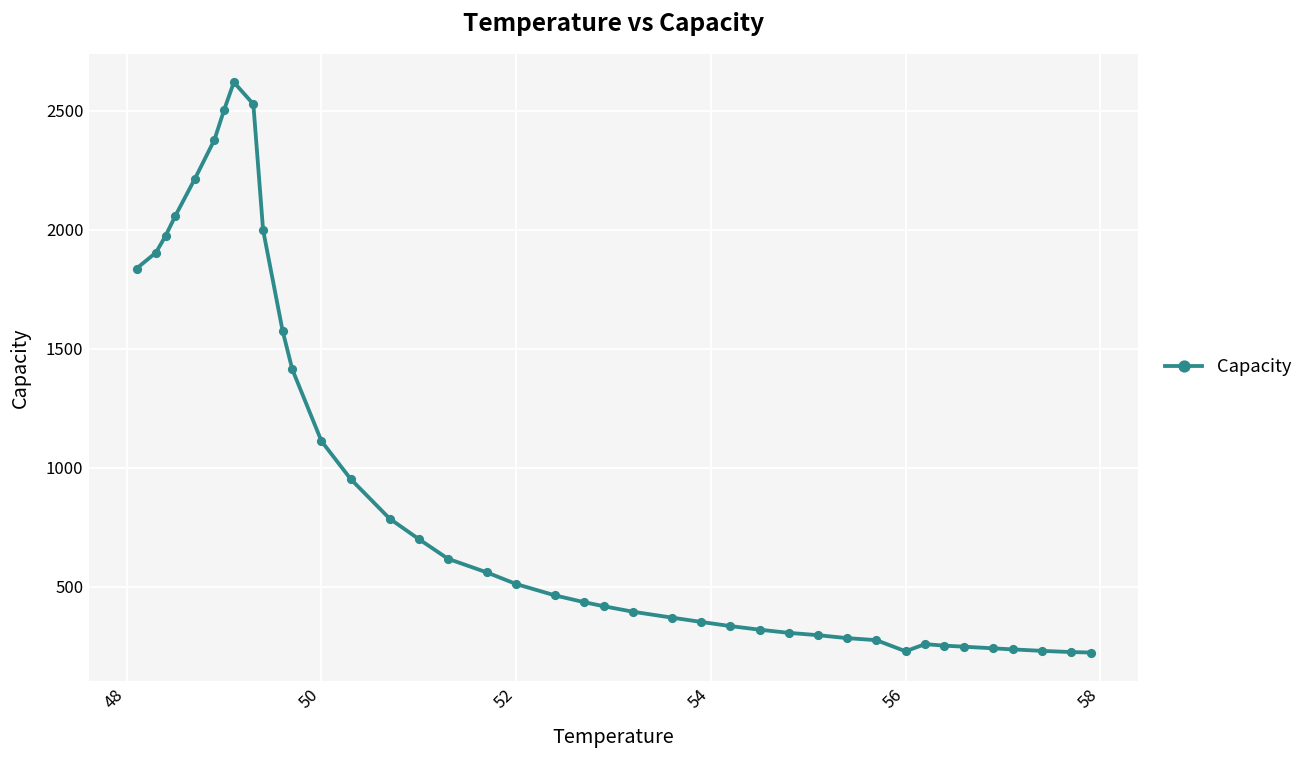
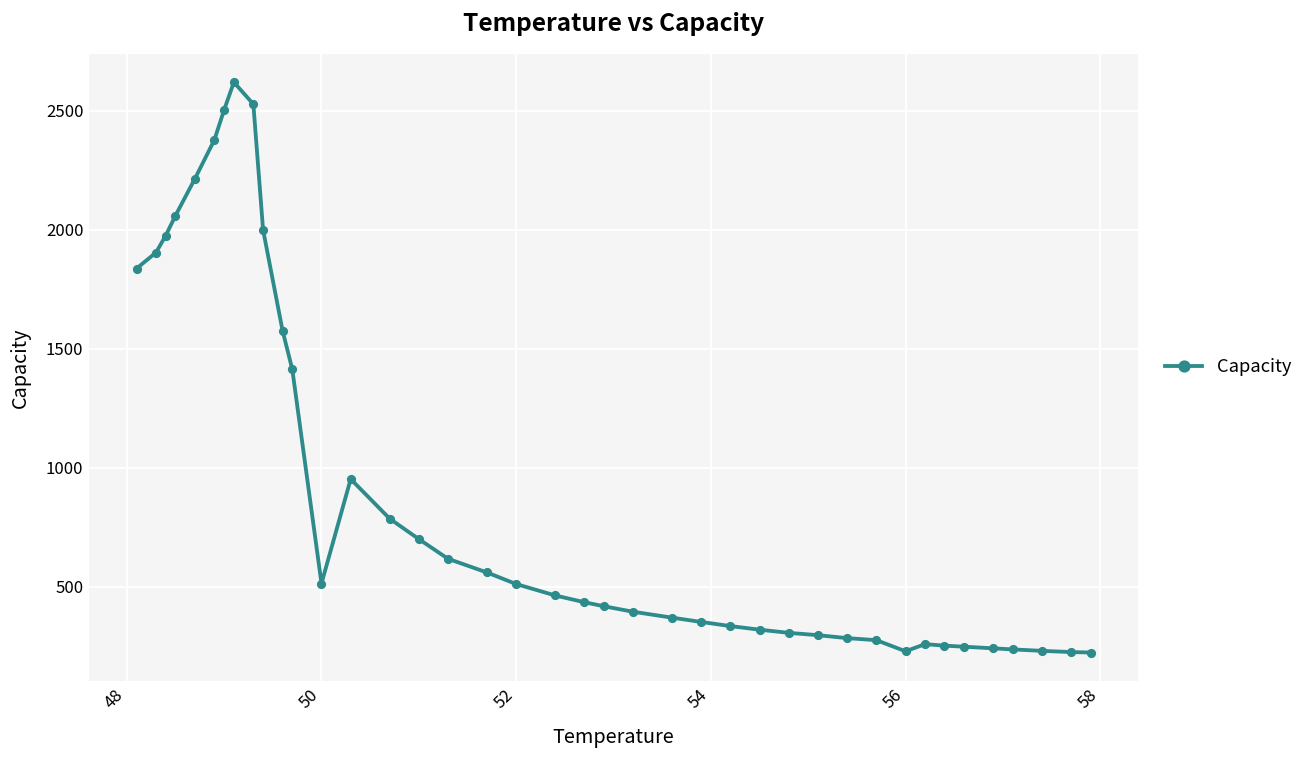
50: 1110 -> 510
